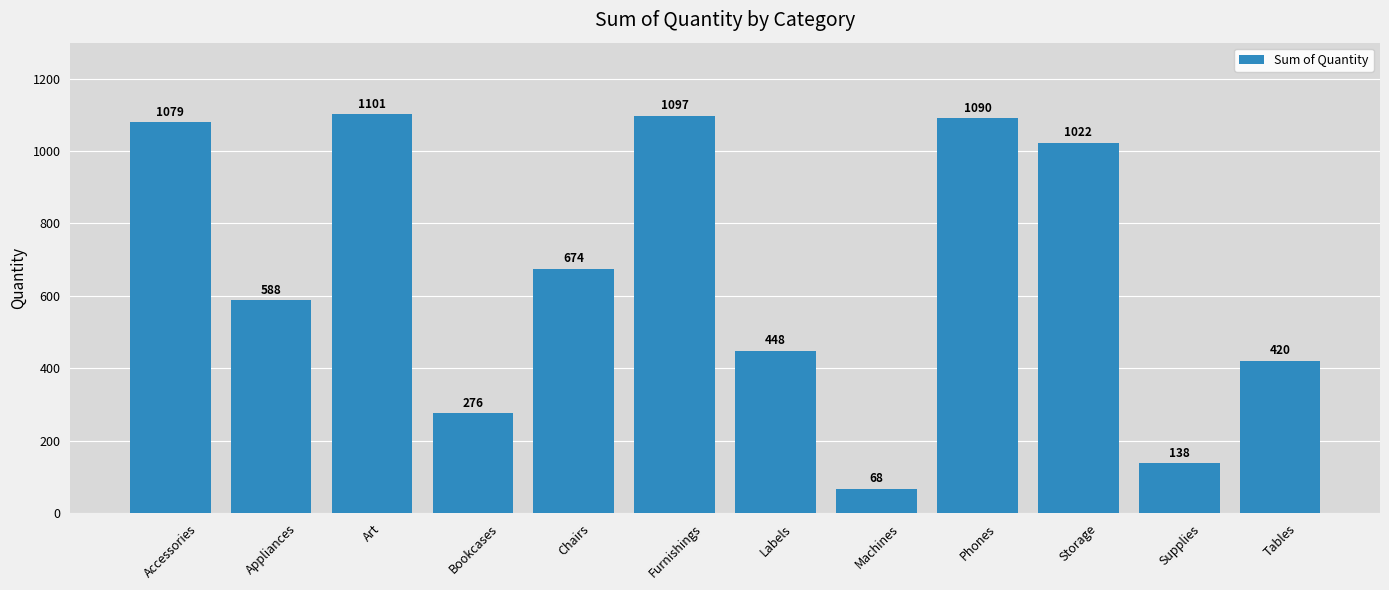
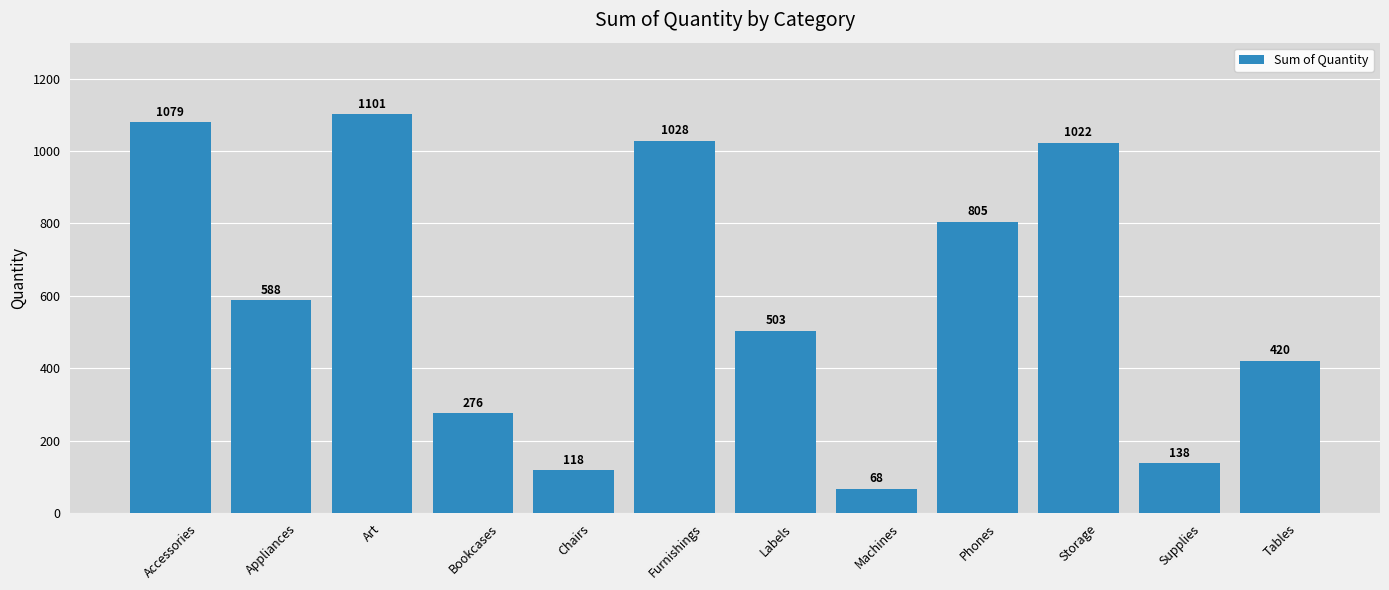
Chairs: 674 -> 118
Furnishings: 1097 -> 1028
Labels: 448 -> 503
Phones: 1090 -> 805
